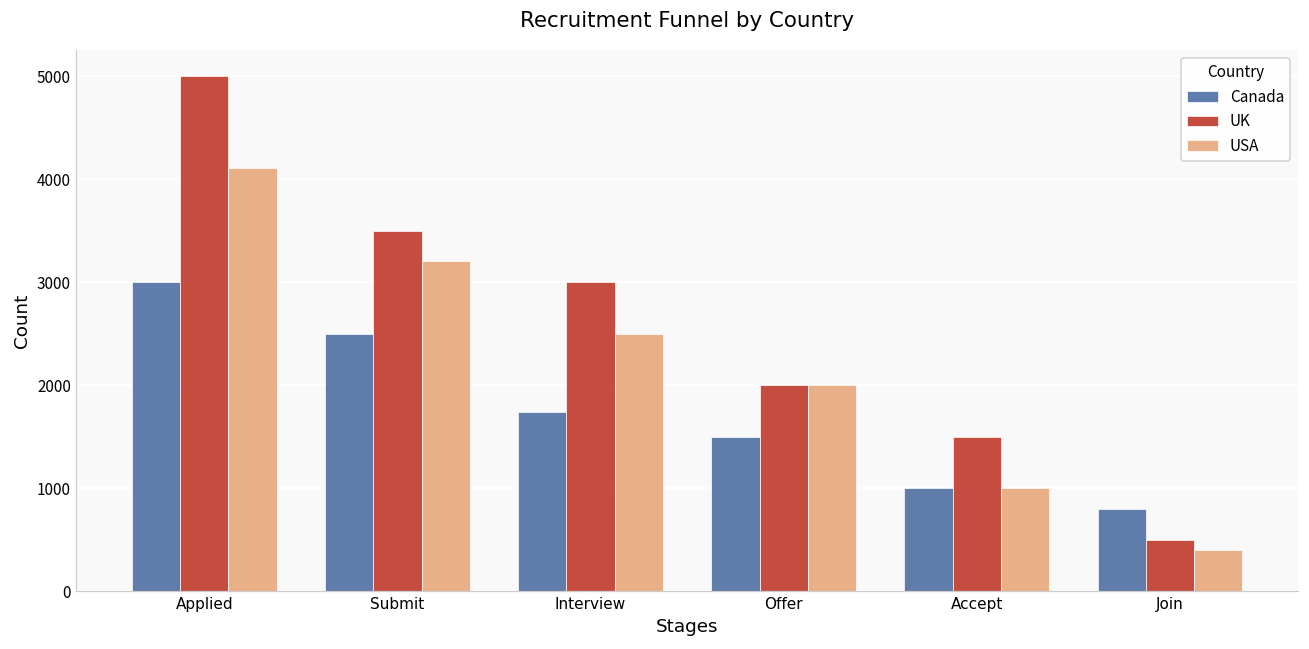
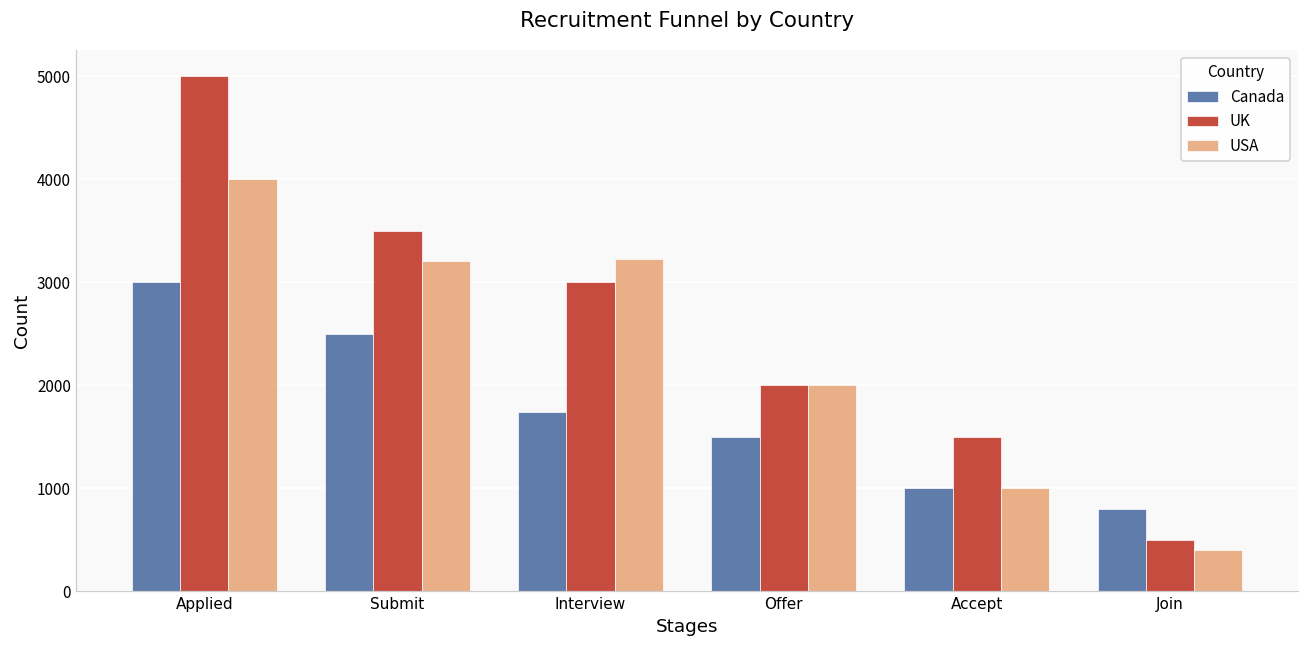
USA, Applied: 4100 -> 4000
USA, Interview: 2500 -> 3200
